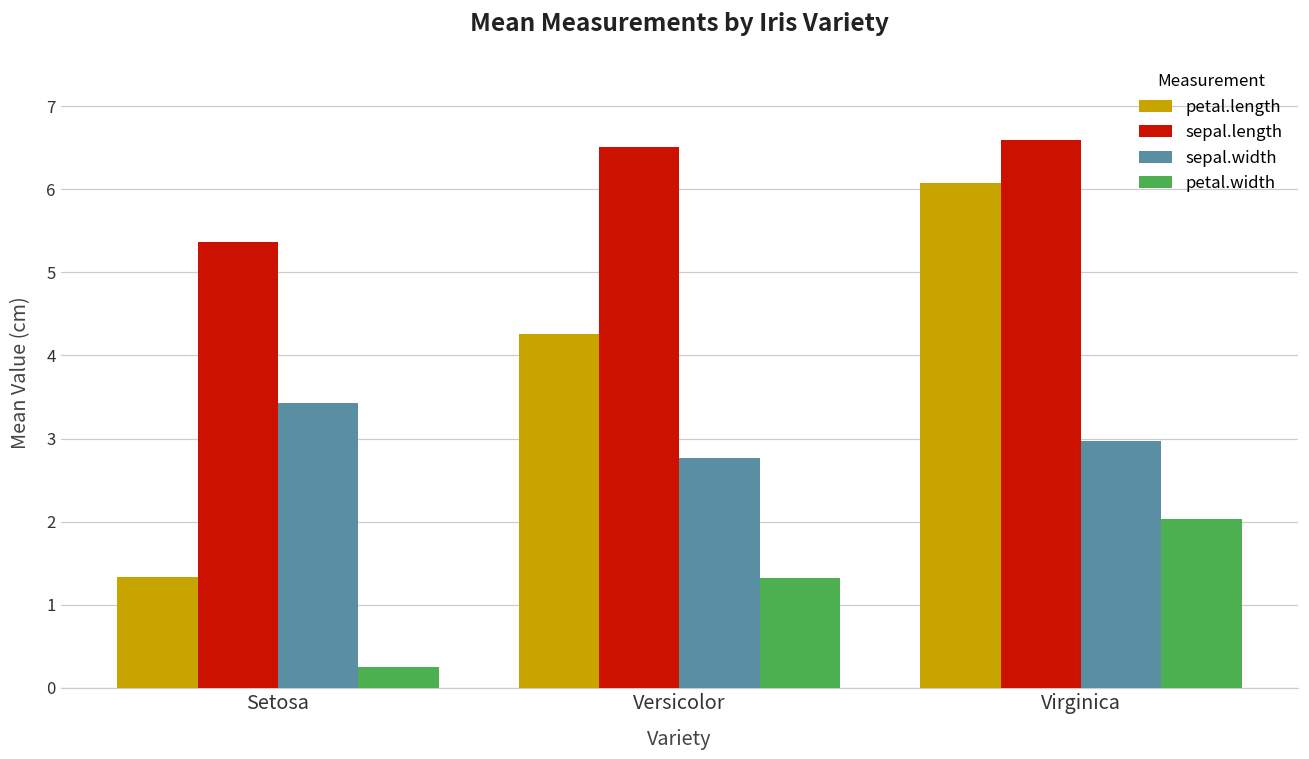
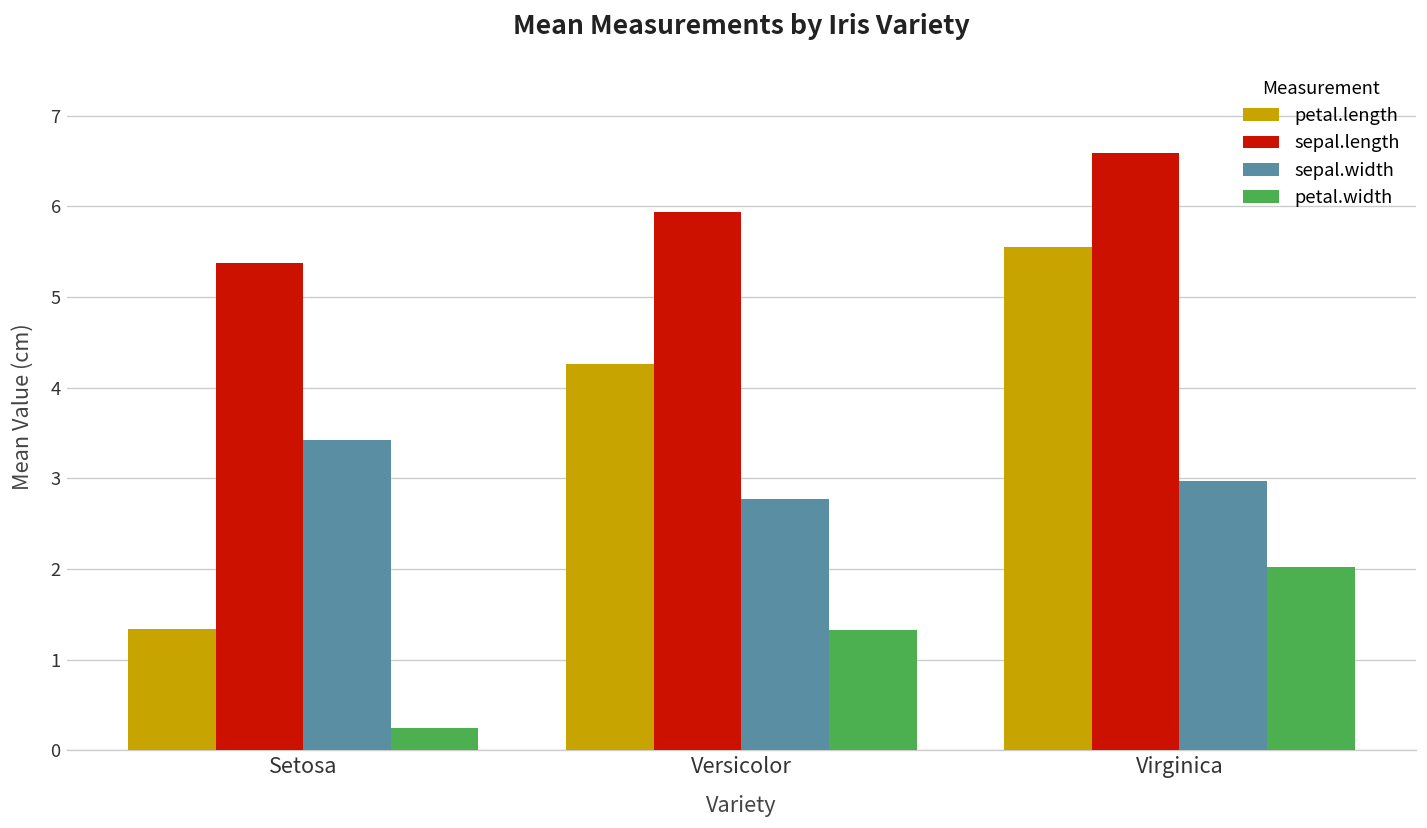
sepal.length, Versicolor: 6.5 -> 5.9
petal.length, Virginica: 6.1 -> 5.6
